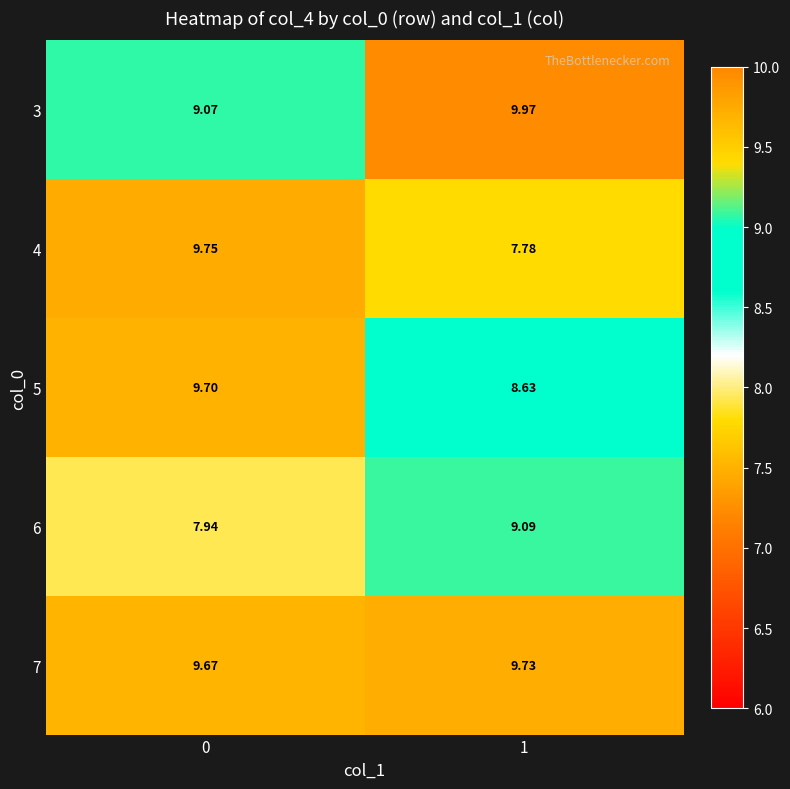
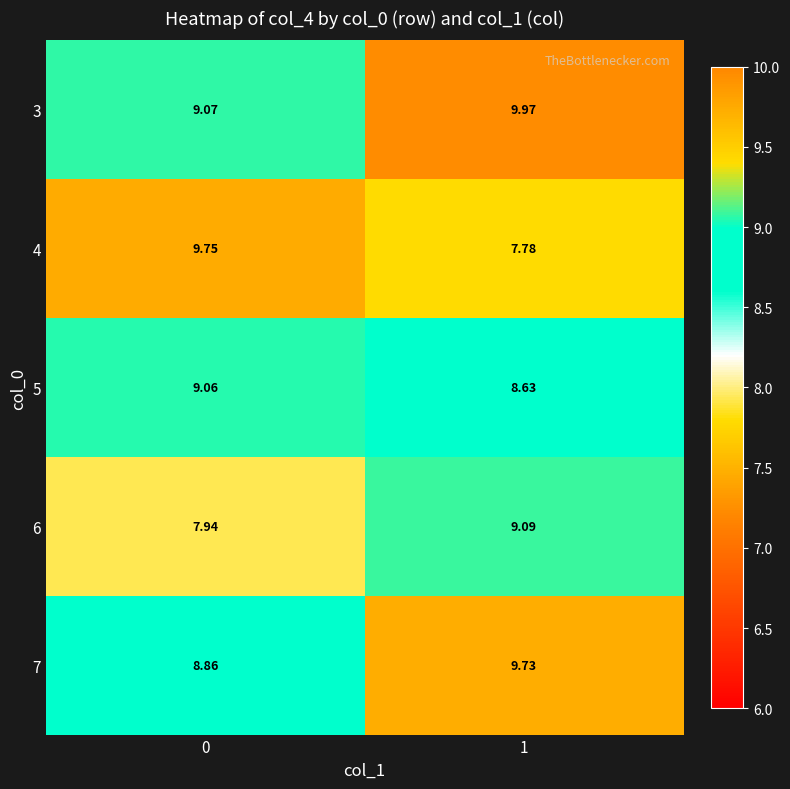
5, 0: 9.70 -> 9.06
7, 0: 9.67 -> 8.86
